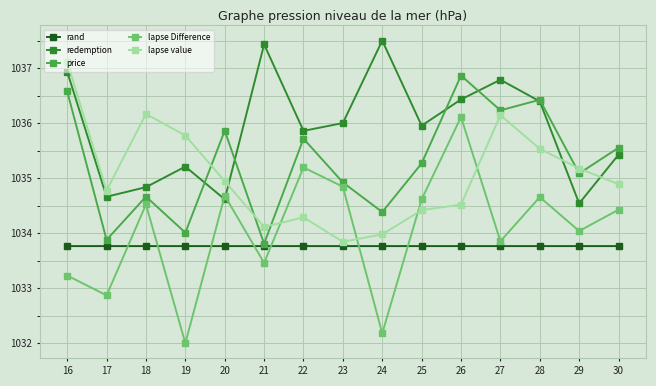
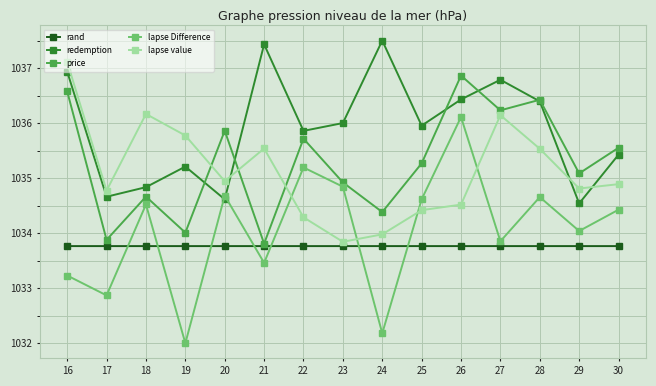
lapse value, 21: 1034.1 -> 1035.5
lapse value, 29: 1035.2 -> 1034.8
